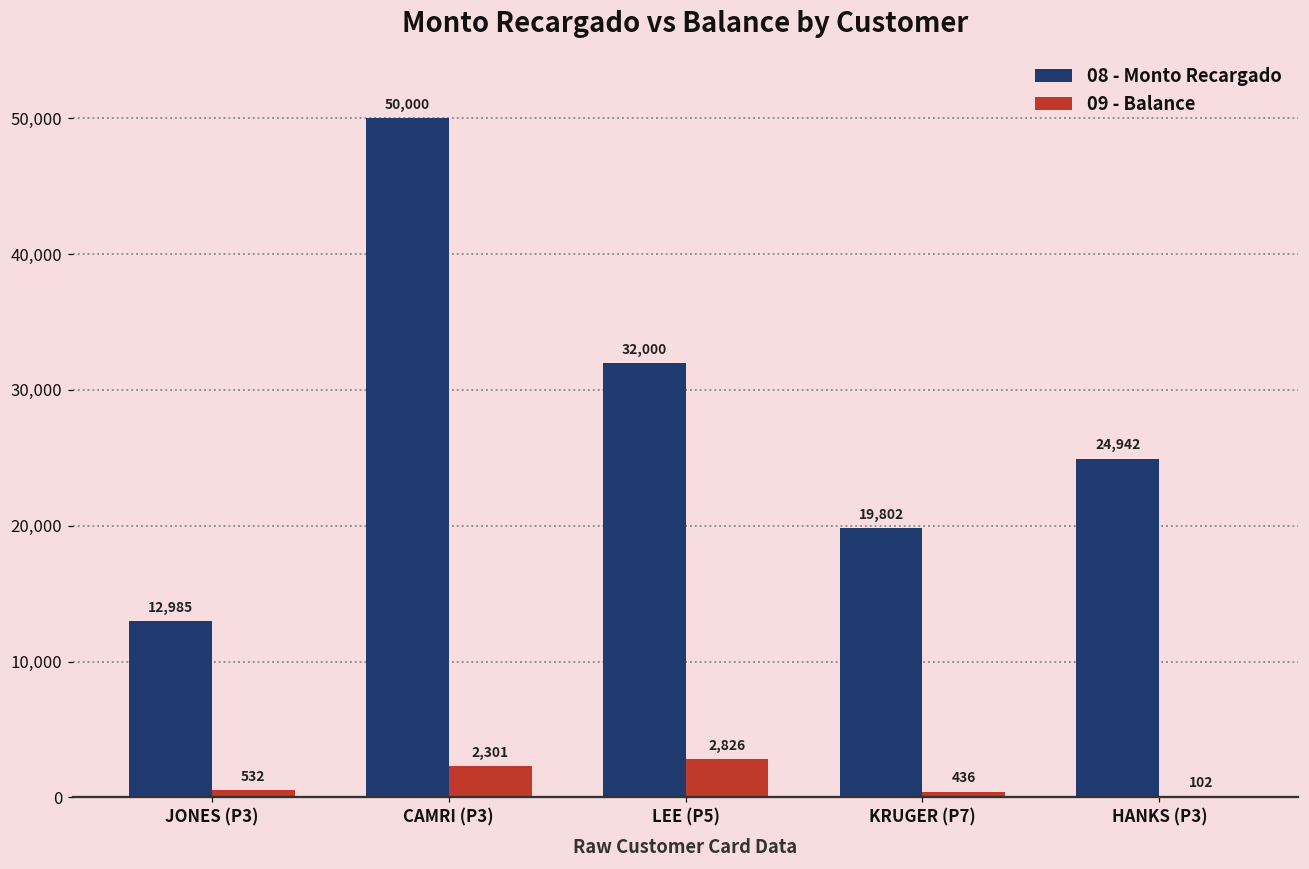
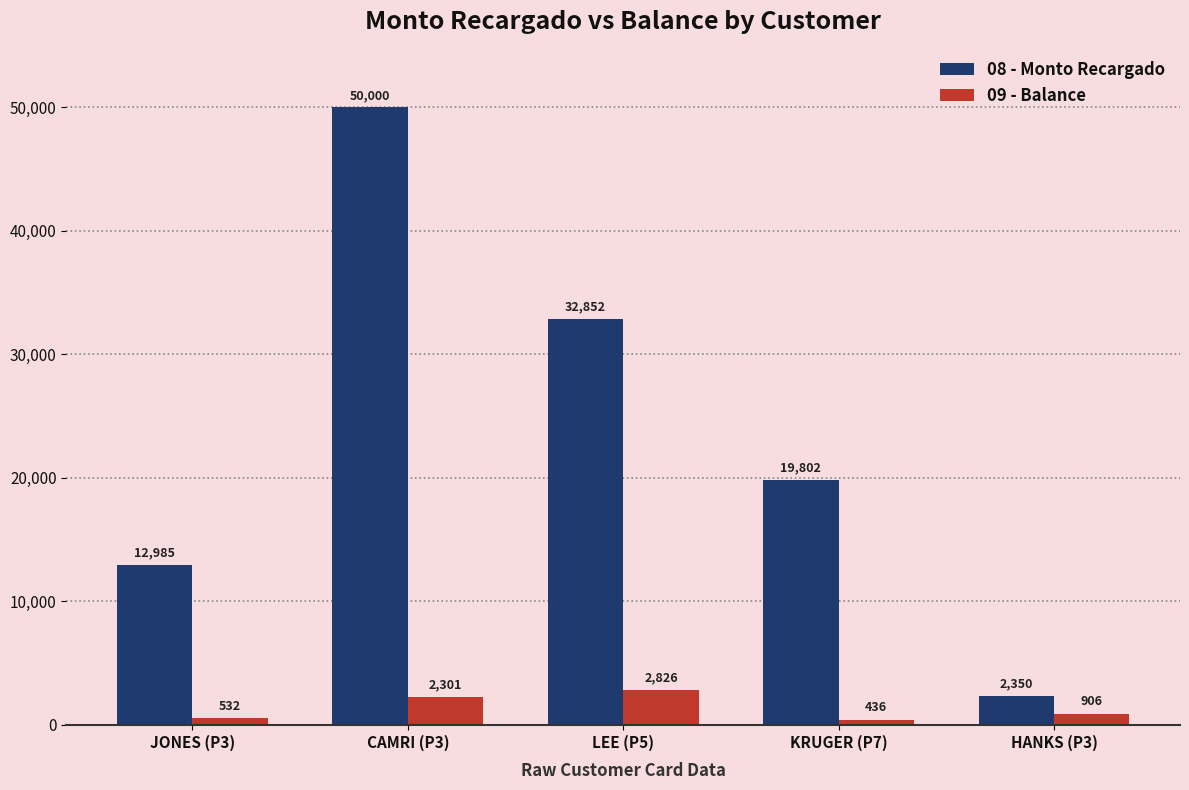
08 - Monto Recargado, LEE (P5): 32,000 -> 32,852
08 - Monto Recargado, HANKS (P3): 24,942 -> 2,350
09 - Balance, HANKS (P3): 102 -> 906
